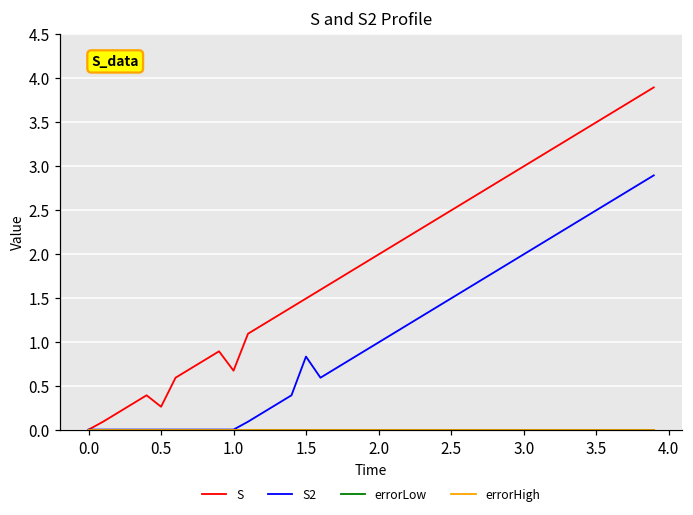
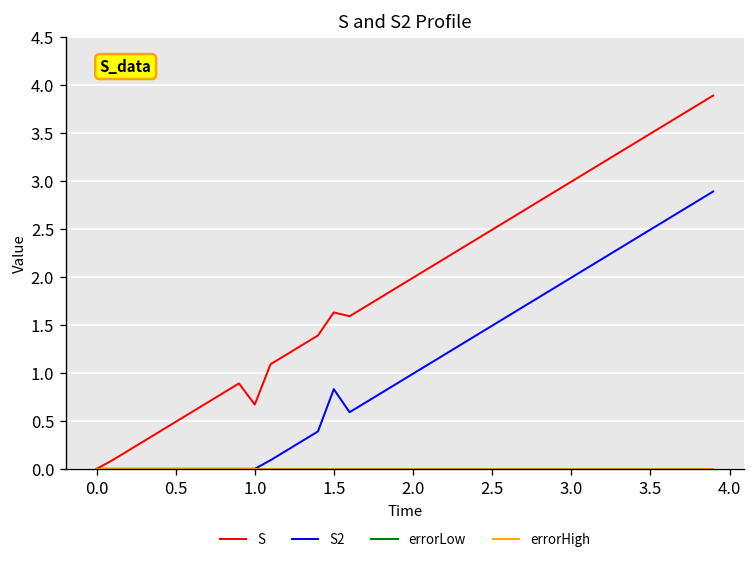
S, 0.5: 0.3 -> 0.5
S, 1.5: 1.5 -> 1.6
